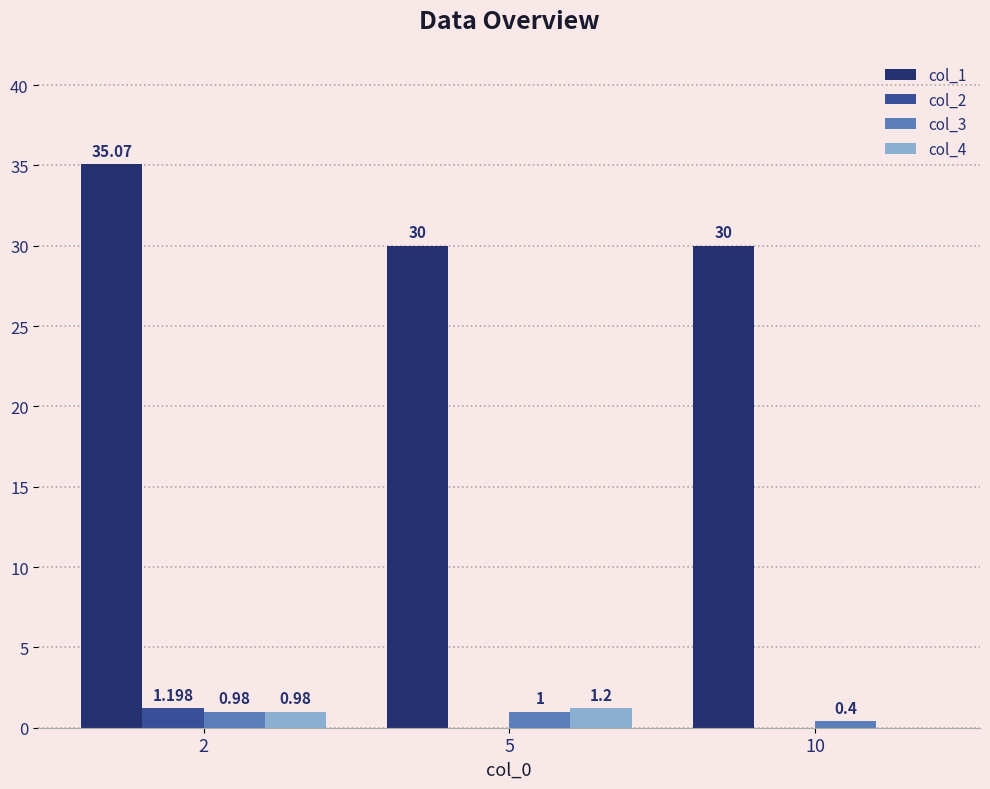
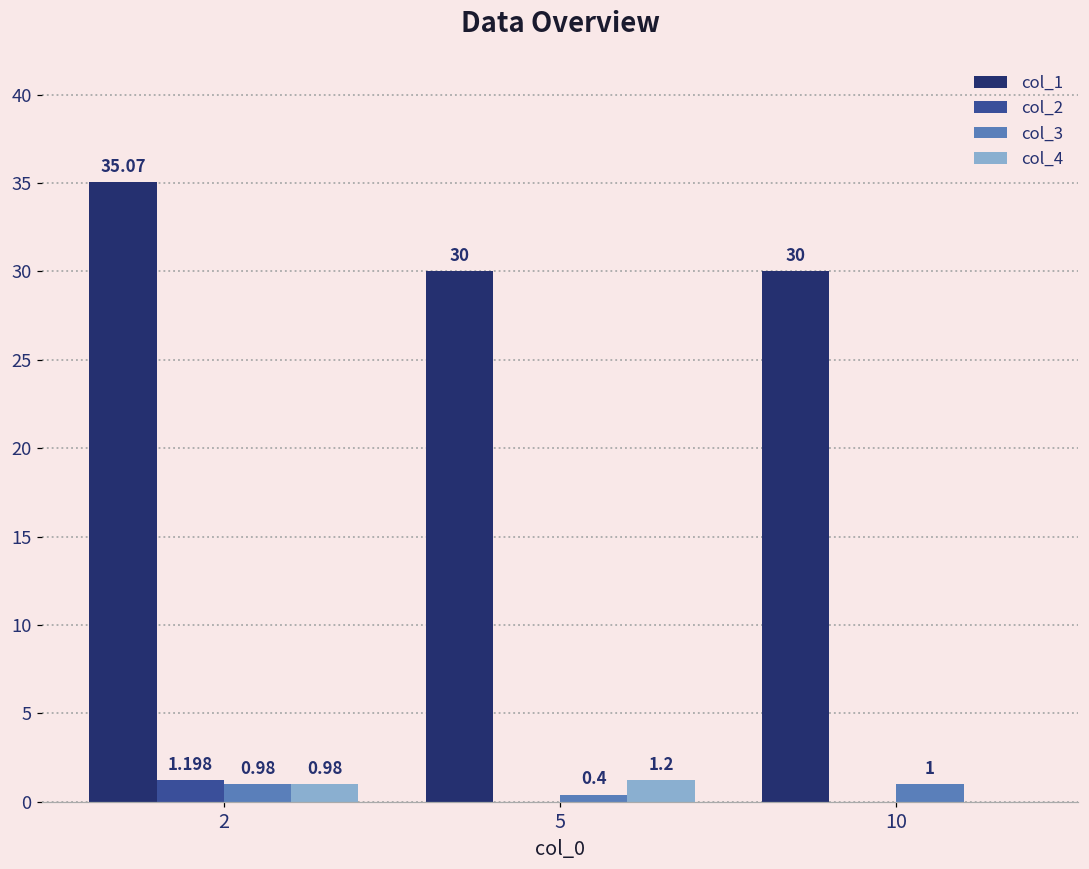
col_3, 5: 1 -> 0.4
col_3, 10: 0.4 -> 1
